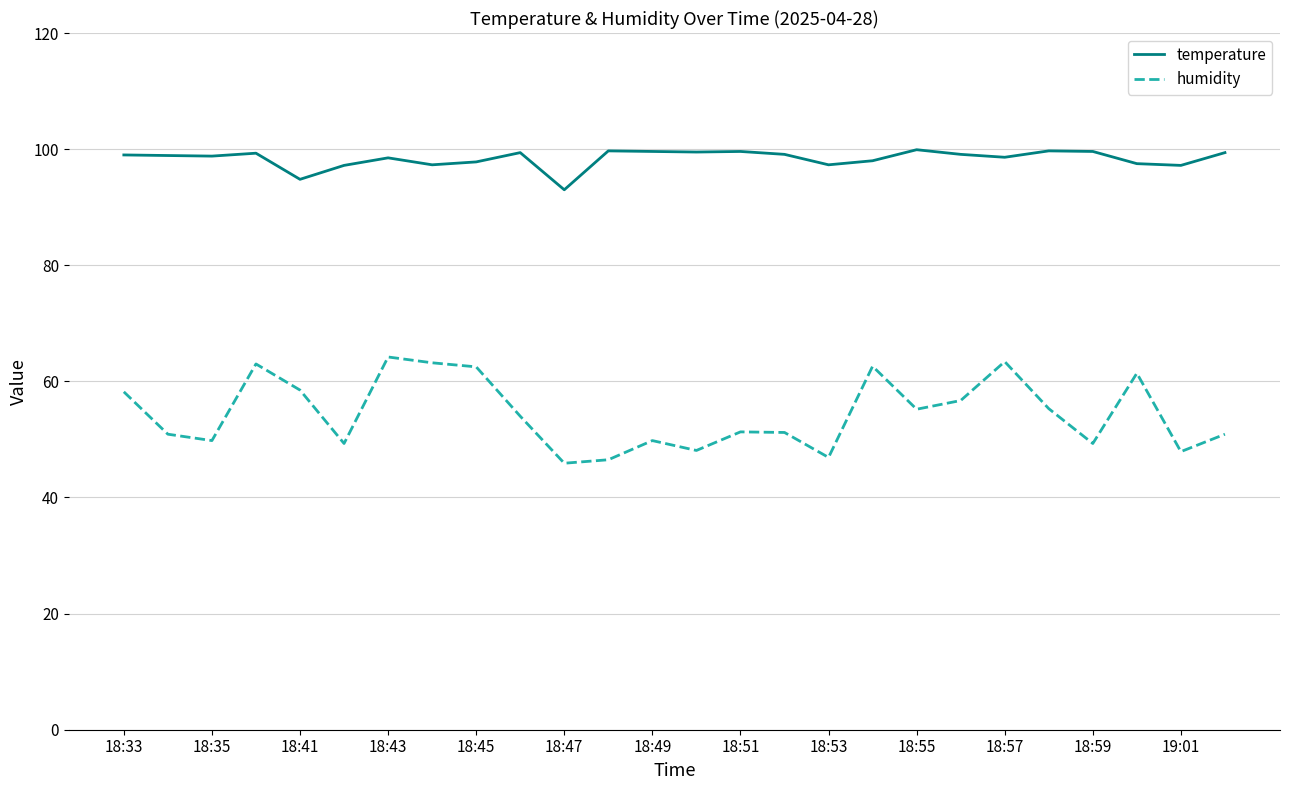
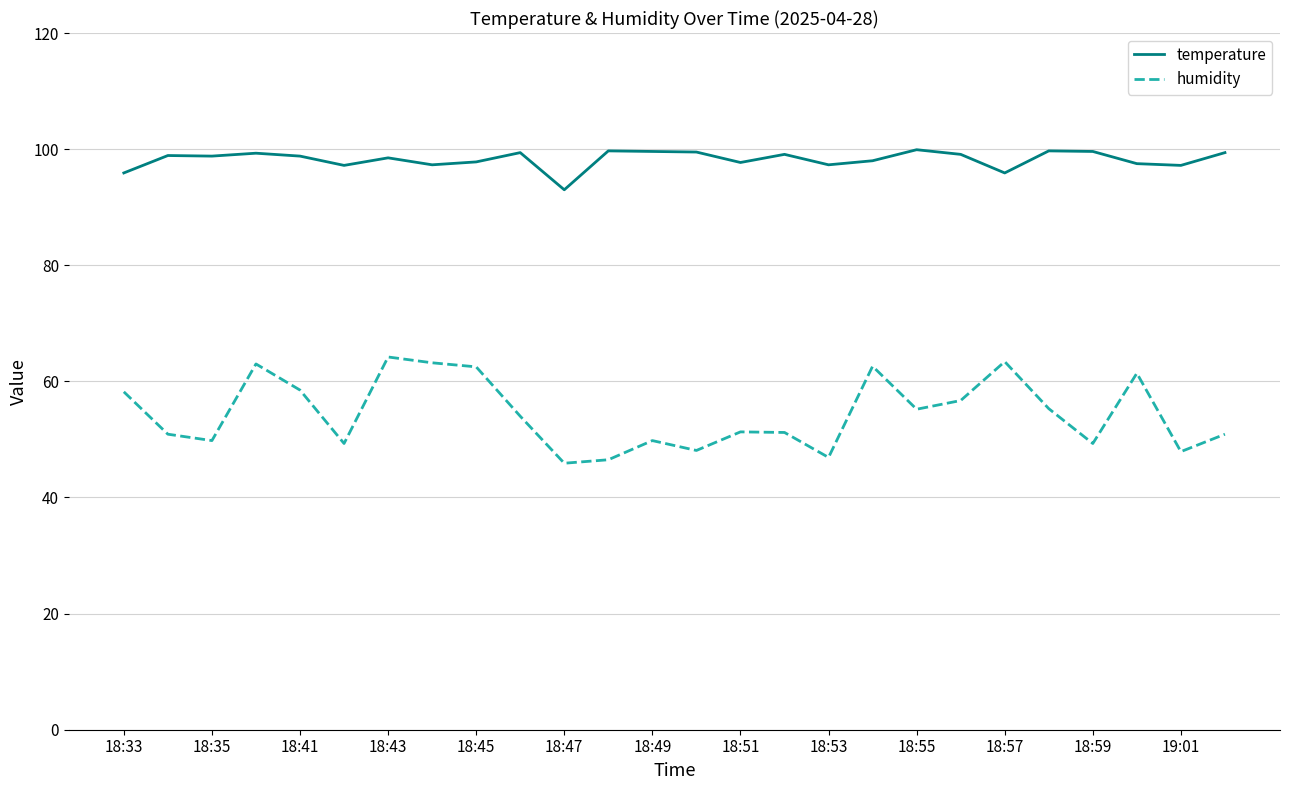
temperature, 18:33: 99 -> 96
temperature, 18:41: 95 -> 99
temperature, 18:51: 100 -> 98
temperature, 18:57: 99 -> 96
